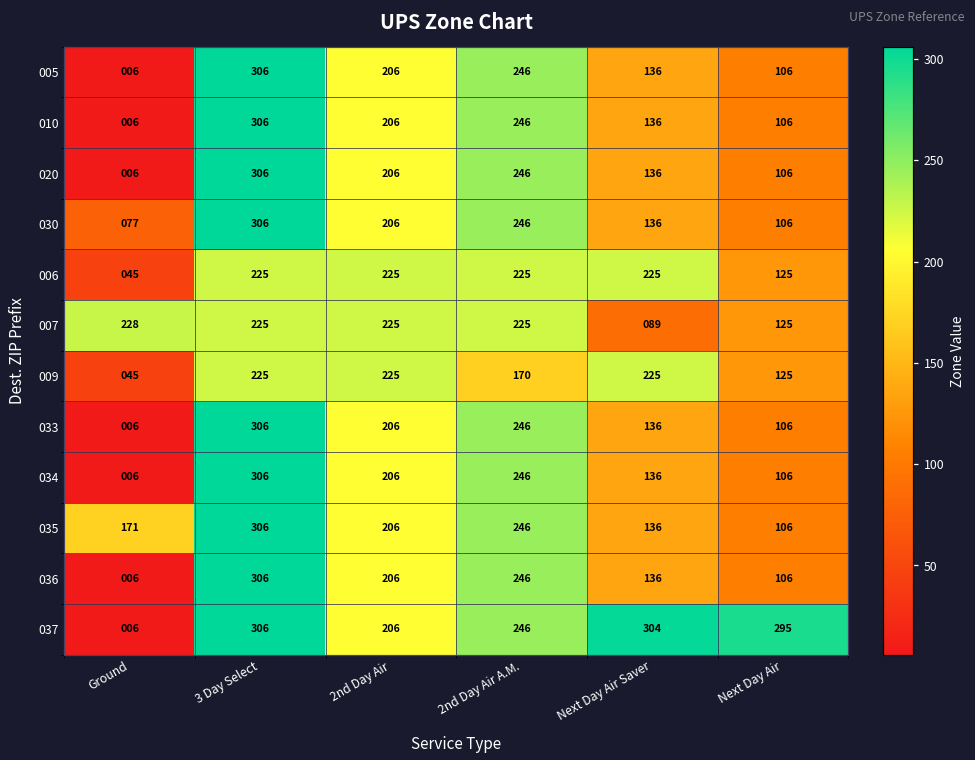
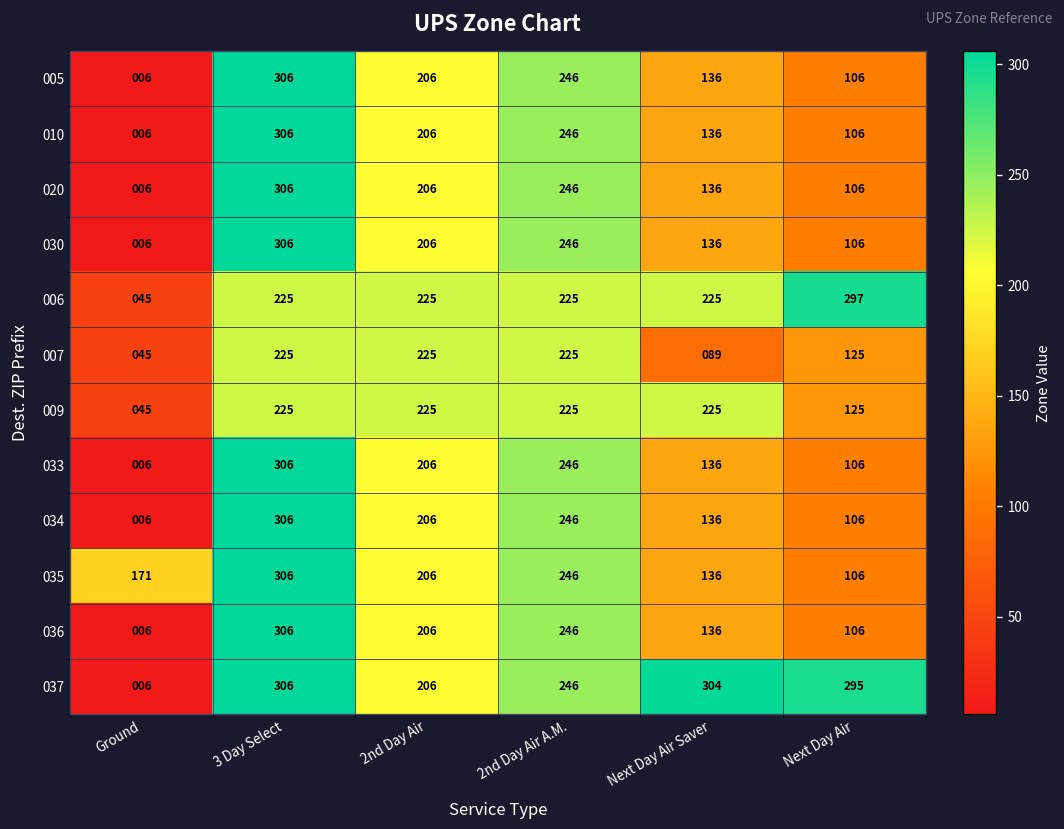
030, Ground: 077 -> 006
006, Next Day Air: 125 -> 297
007, Ground: 228 -> 045
009, 2nd Day Air A.M.: 170 -> 225
